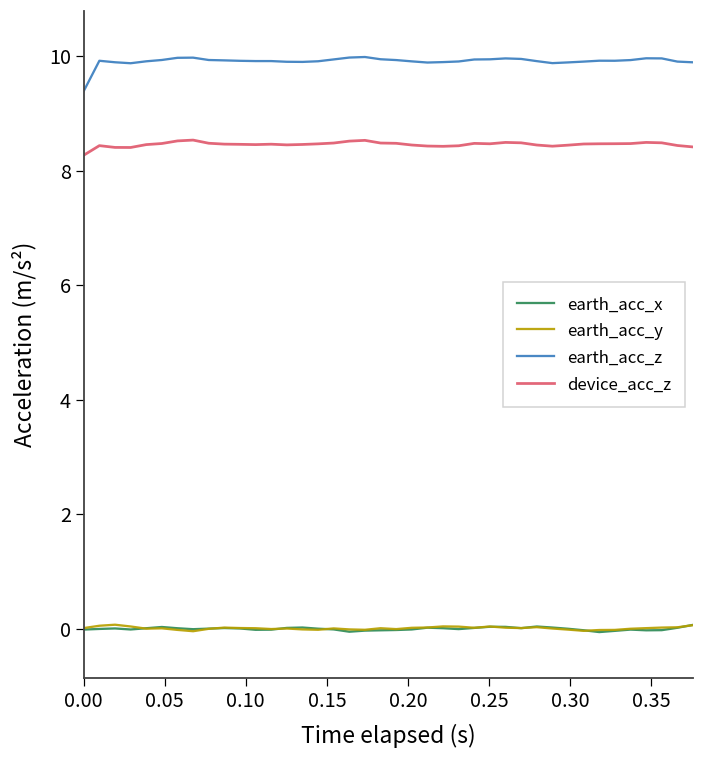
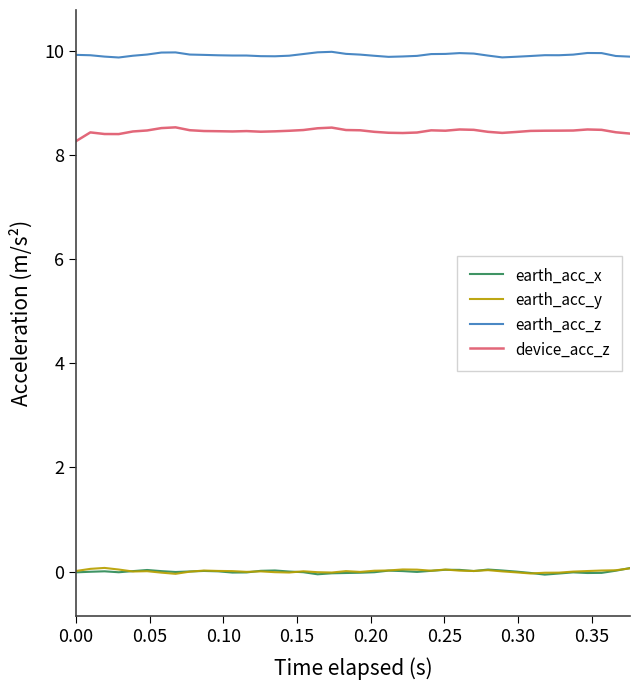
earth_acc_z, 0.00: 9.4 -> 9.9
